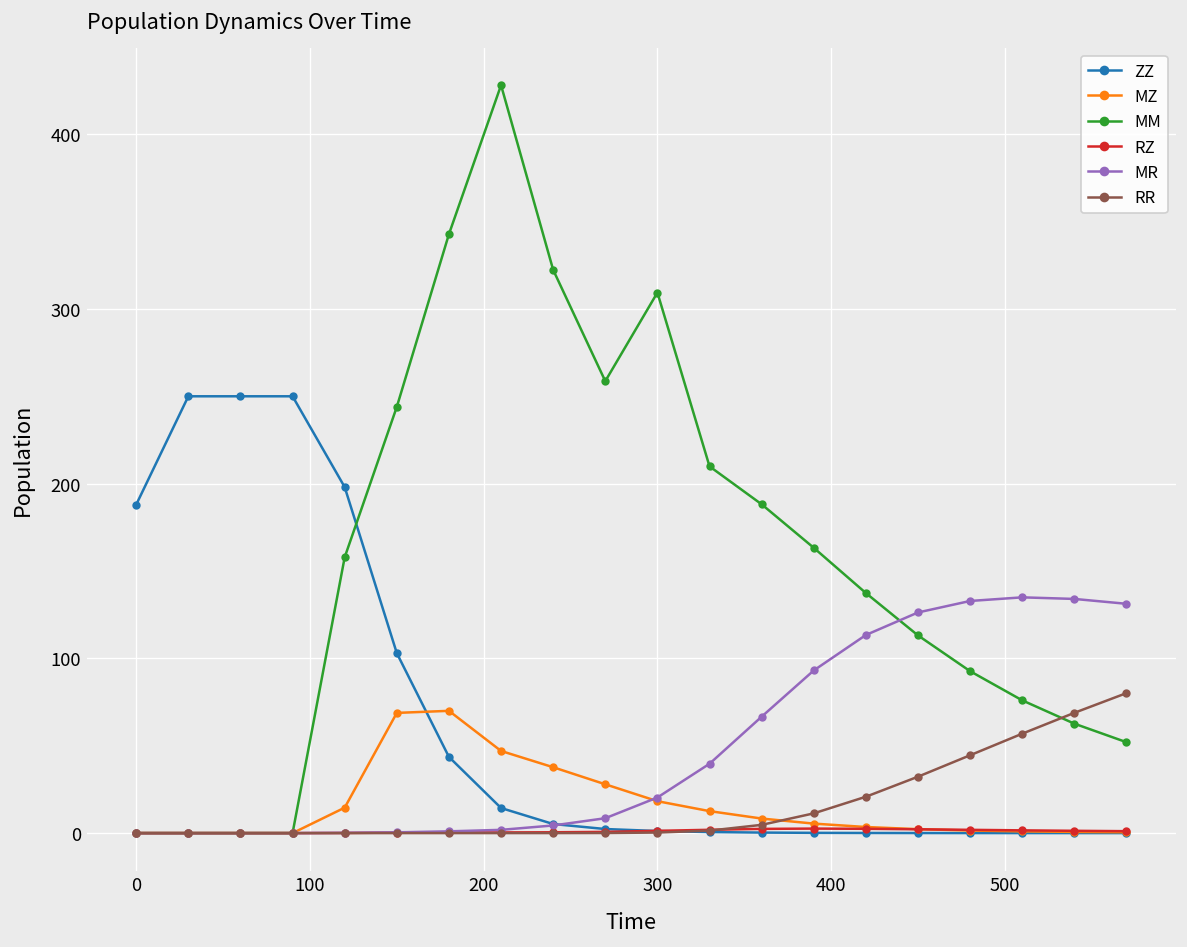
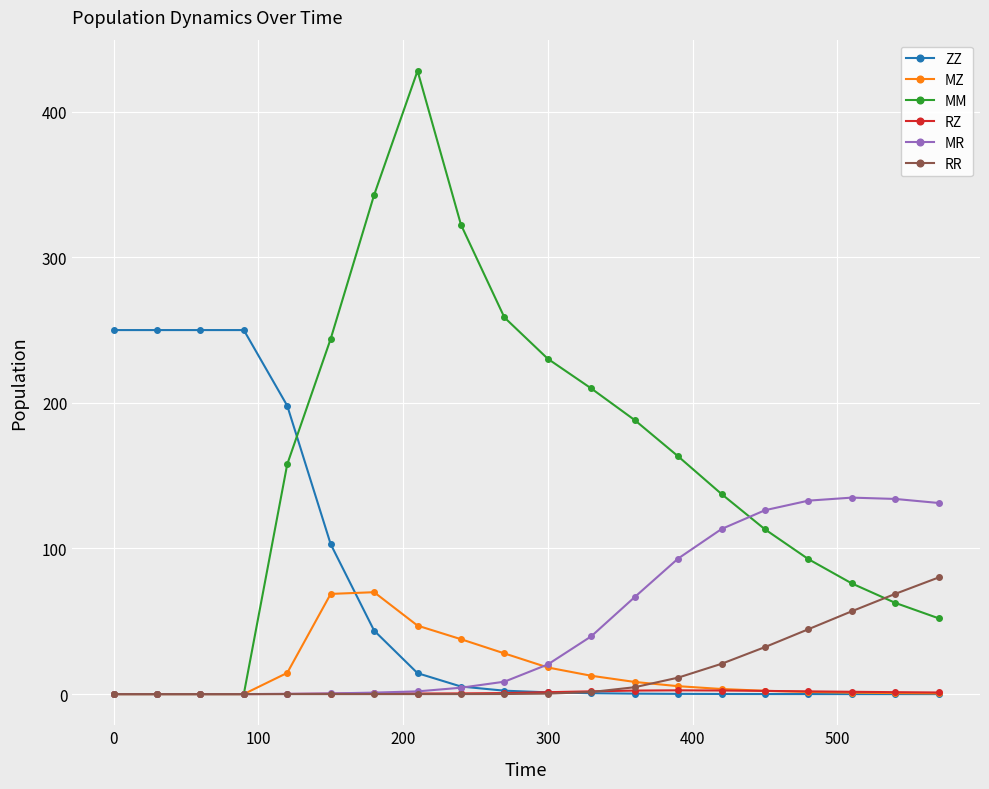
ZZ, 0: 188 -> 250
MM, 300: 309 -> 230
